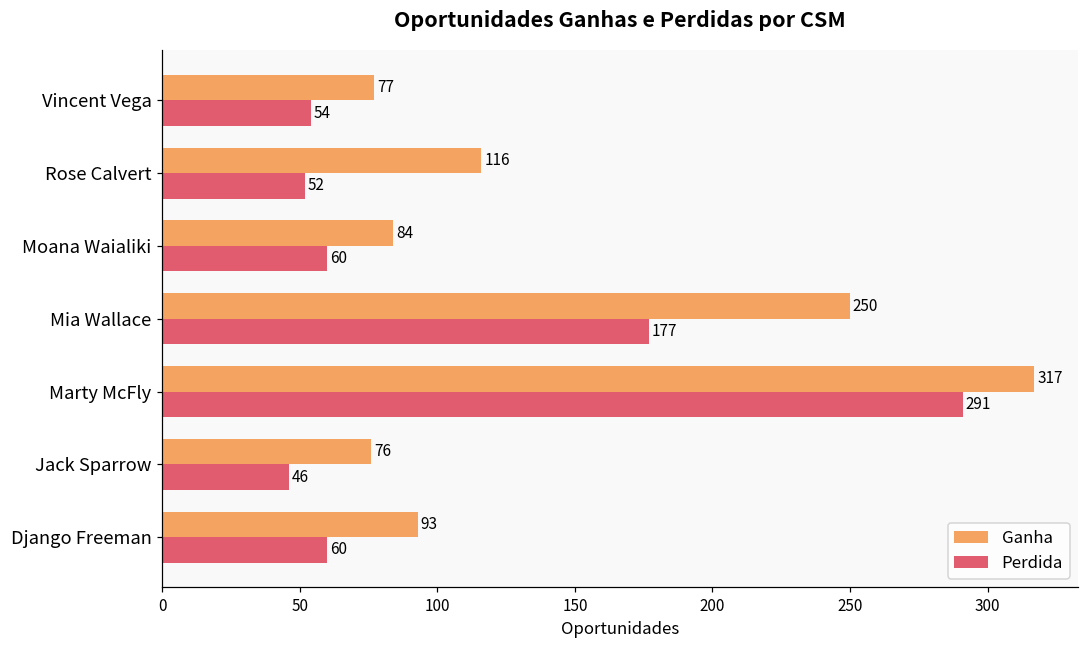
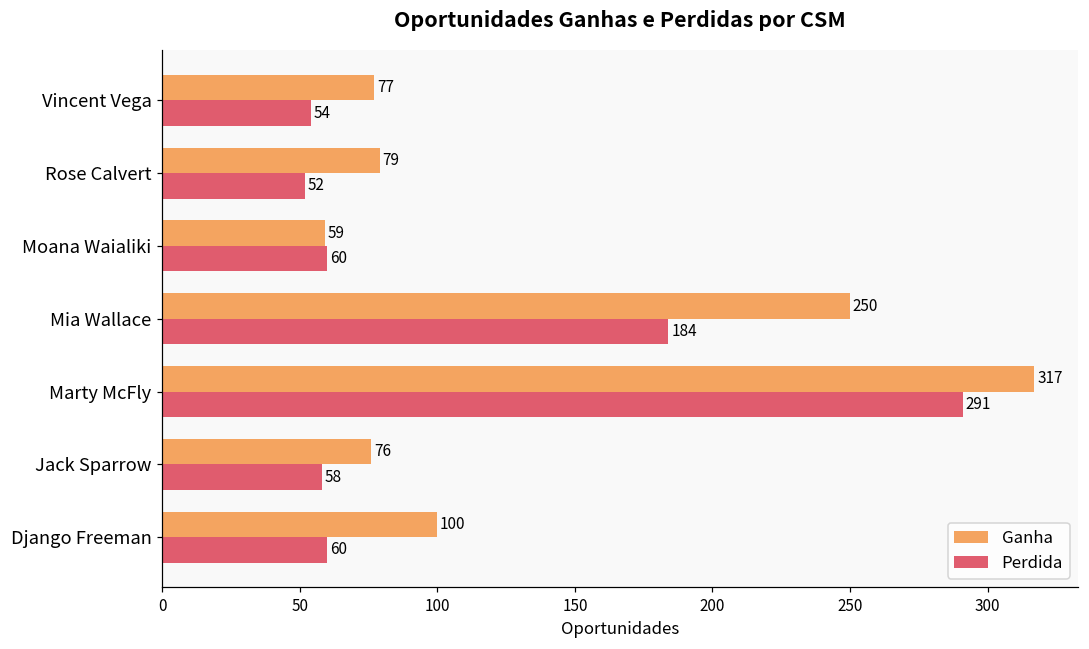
Ganha, Rose Calvert: 116 -> 79
Ganha, Moana Waialiki: 84 -> 59
Perdida, Mia Wallace: 177 -> 184
Perdida, Jack Sparrow: 46 -> 58
Ganha, Django Freeman: 93 -> 100
